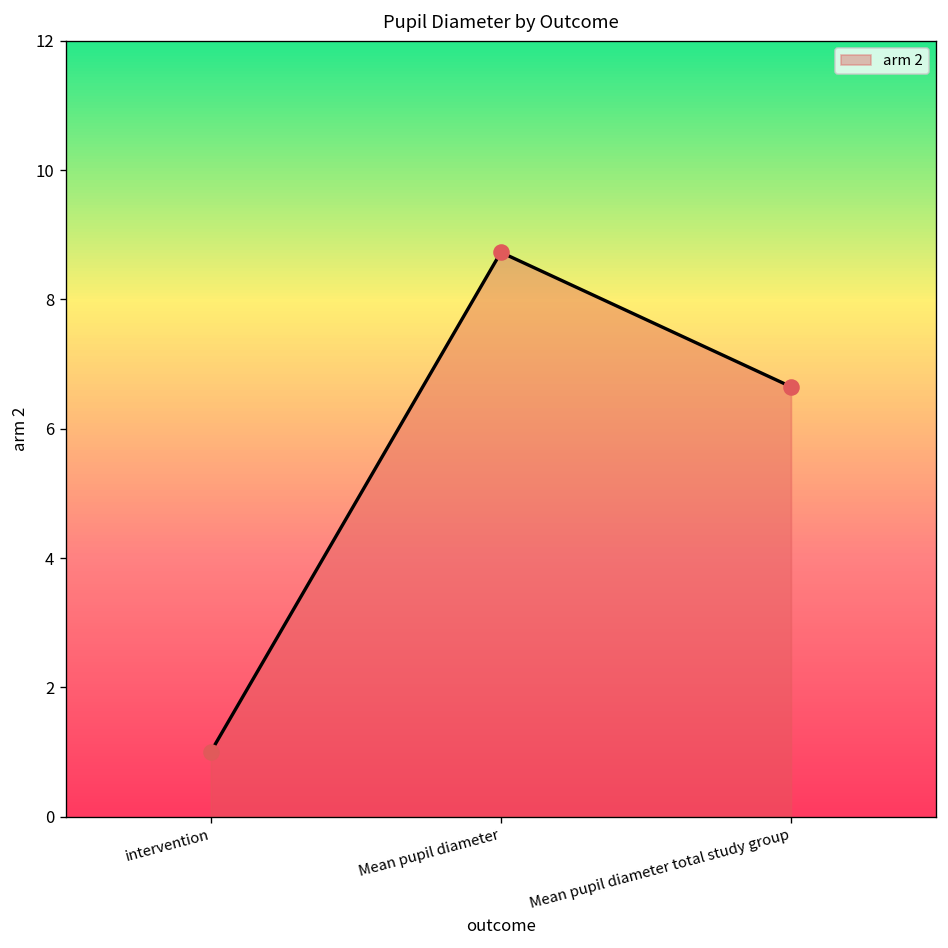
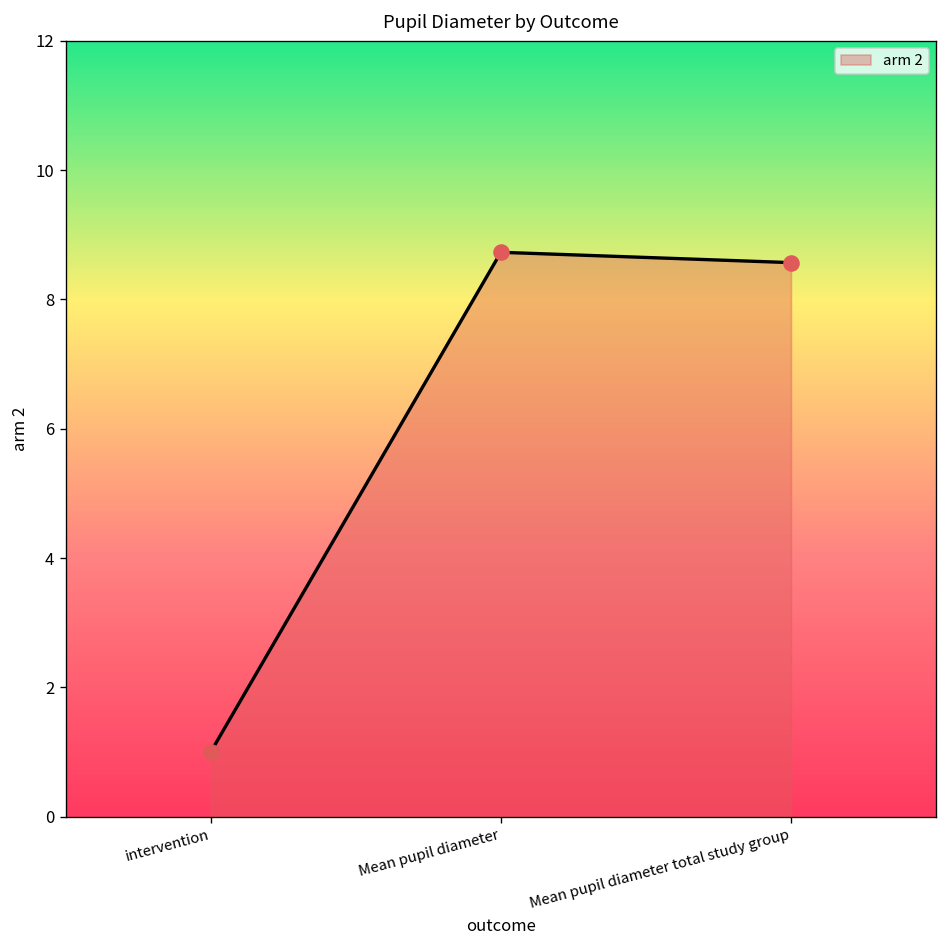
Mean pupil diameter total study group: 6.7 -> 8.6
